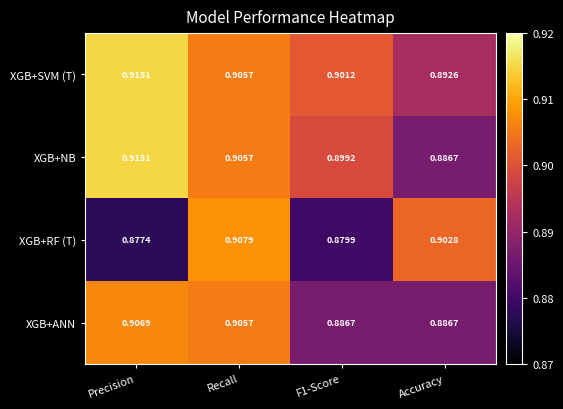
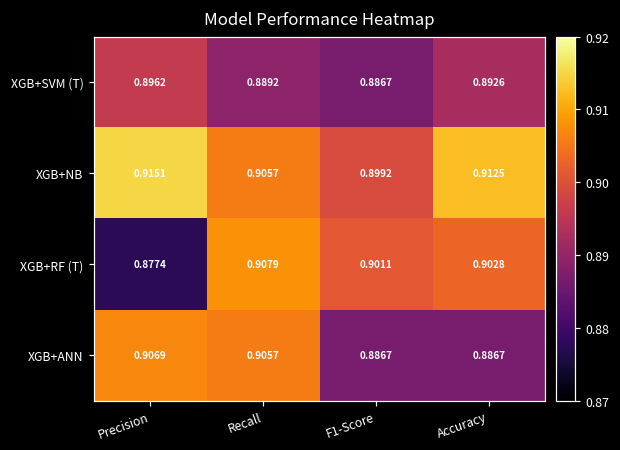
XGB+SVM (T), Precision: 0.9151 -> 0.8962
XGB+SVM (T), Recall: 0.9057 -> 0.8892
XGB+SVM (T), F1-Score: 0.9012 -> 0.8867
XGB+NB, Accuracy: 0.8867 -> 0.9125
XGB+RF (T), F1-Score: 0.8799 -> 0.9011
